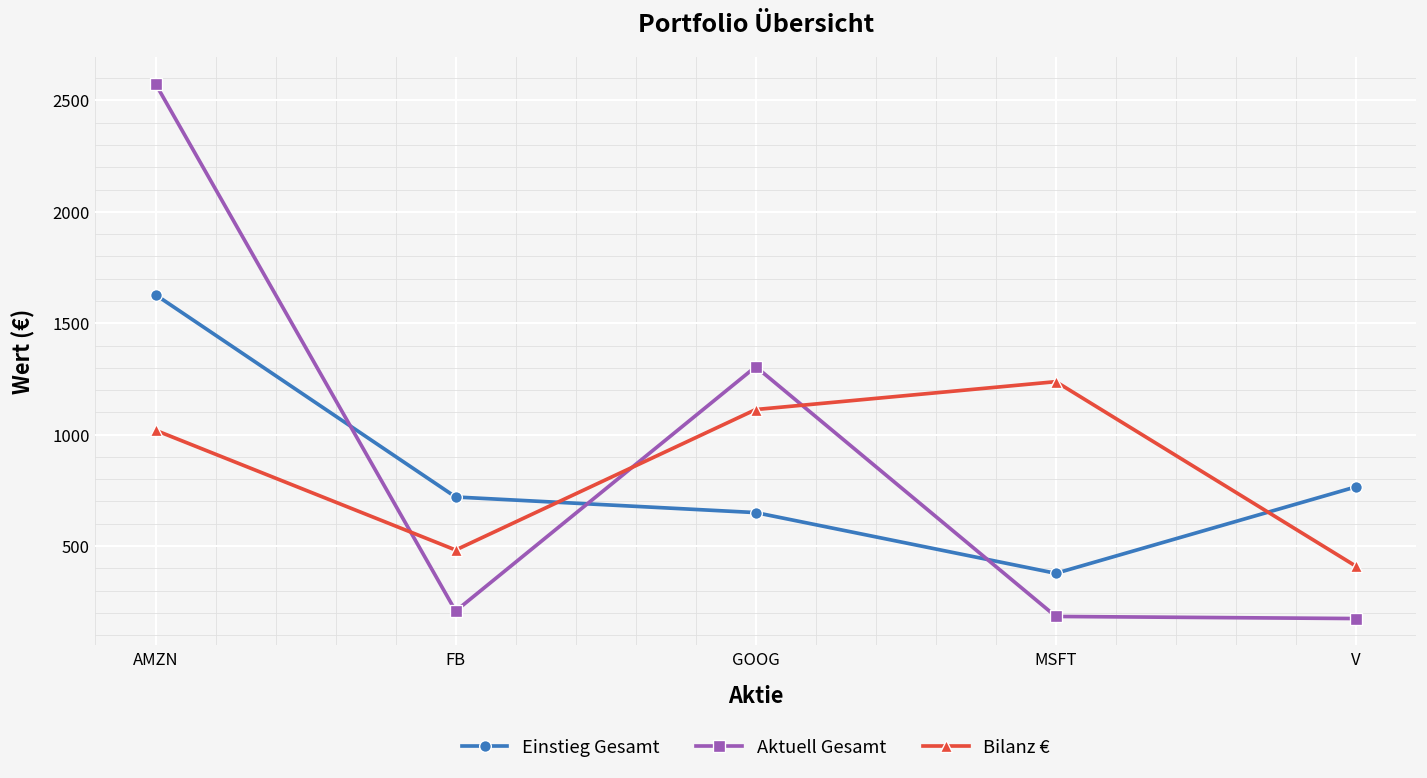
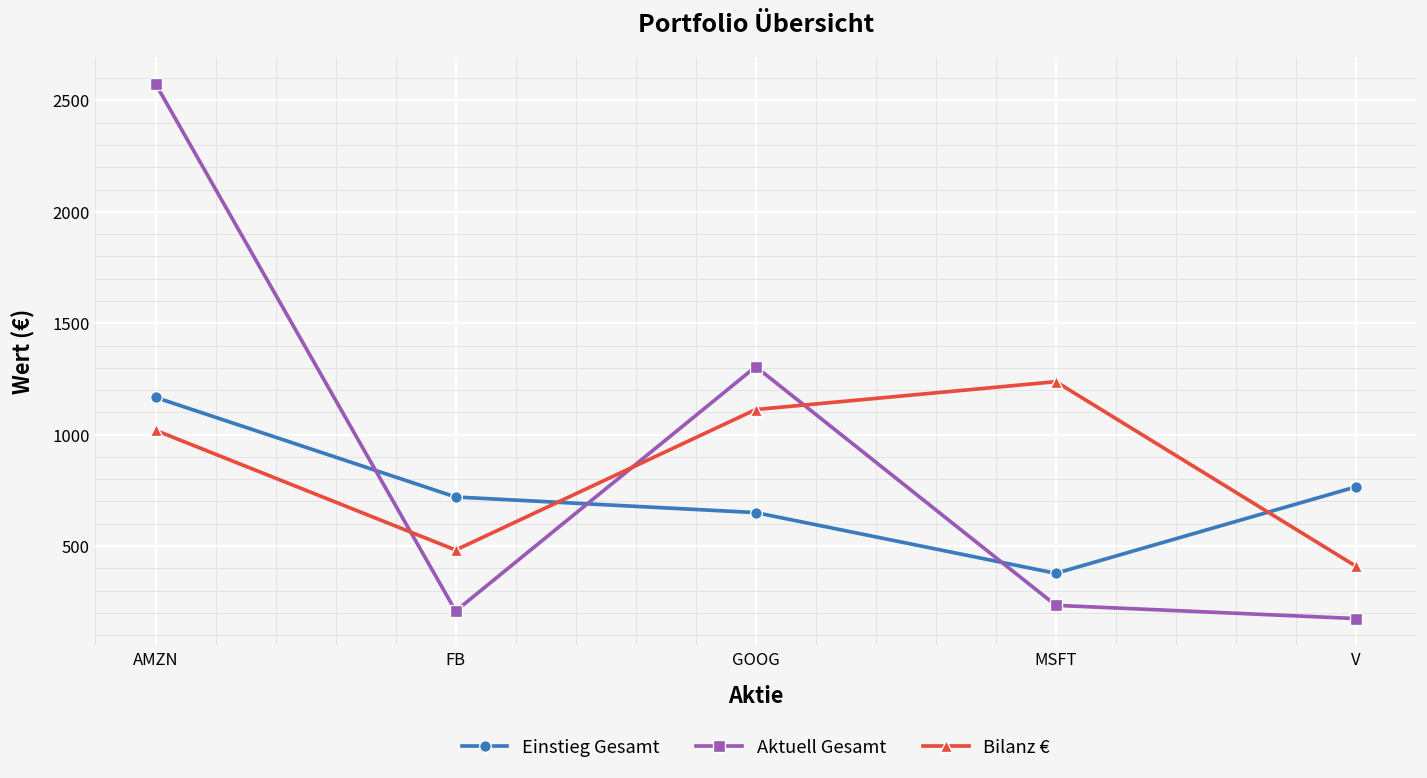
Einstieg Gesamt, AMZN: 1630 -> 1170
Aktuell Gesamt, MSFT: 180 -> 230
